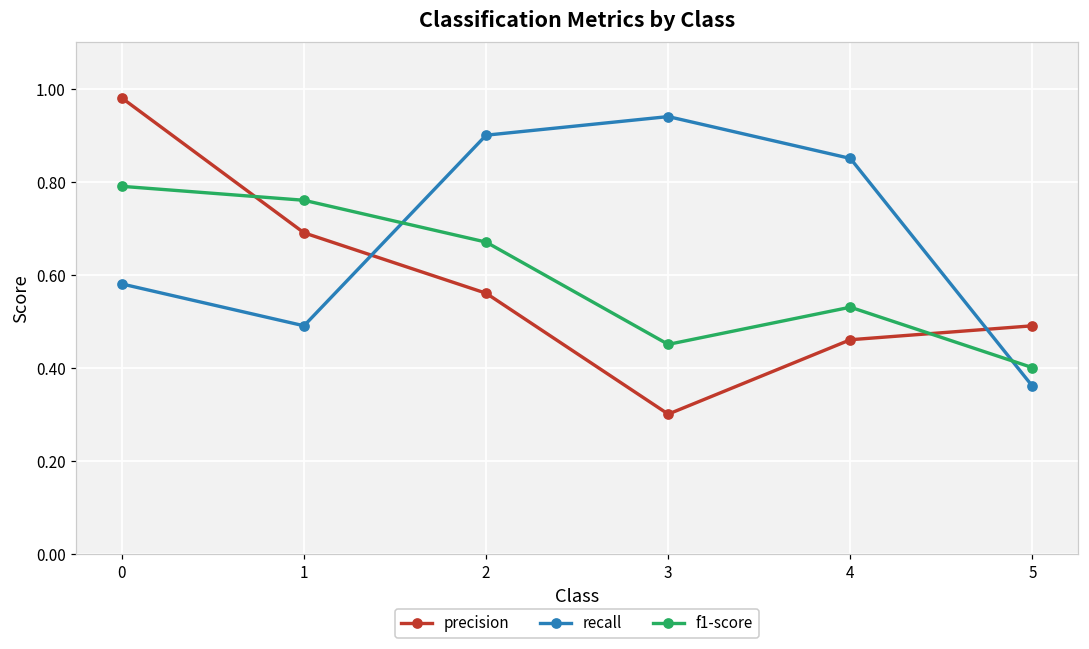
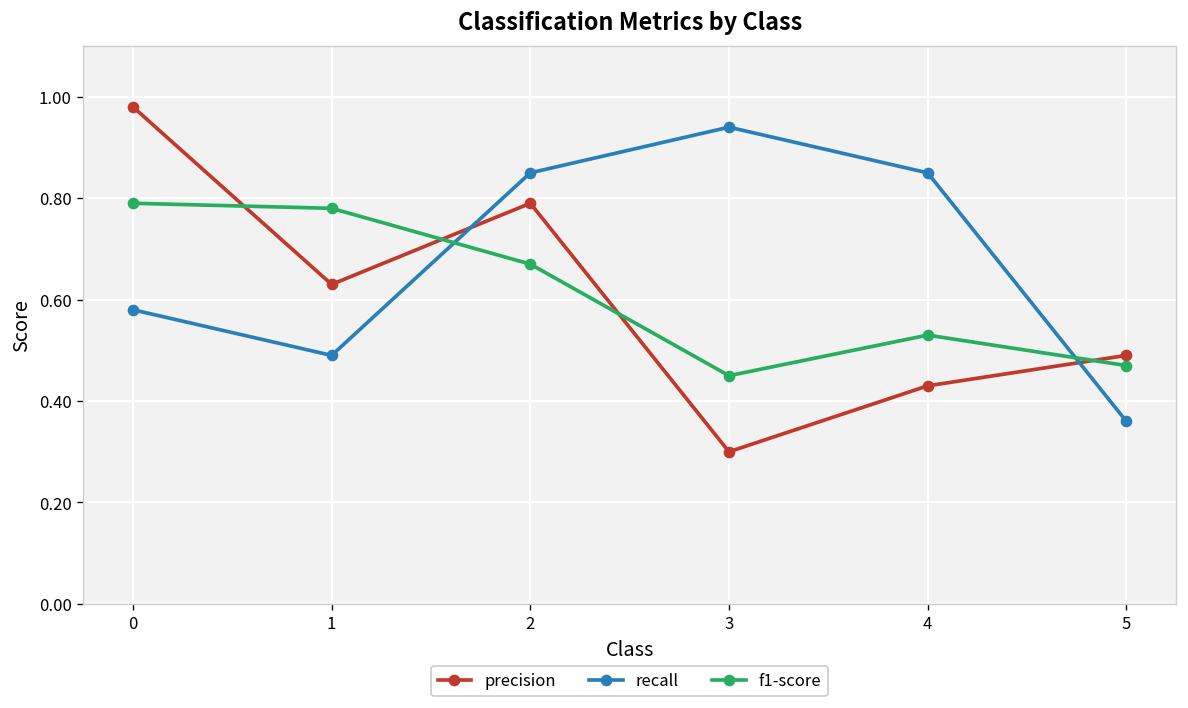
precision, 1: 0.69 -> 0.63
f1-score, 1: 0.76 -> 0.78
precision, 2: 0.56 -> 0.79
recall, 2: 0.90 -> 0.85
precision, 4: 0.46 -> 0.43
f1-score, 5: 0.40 -> 0.47
